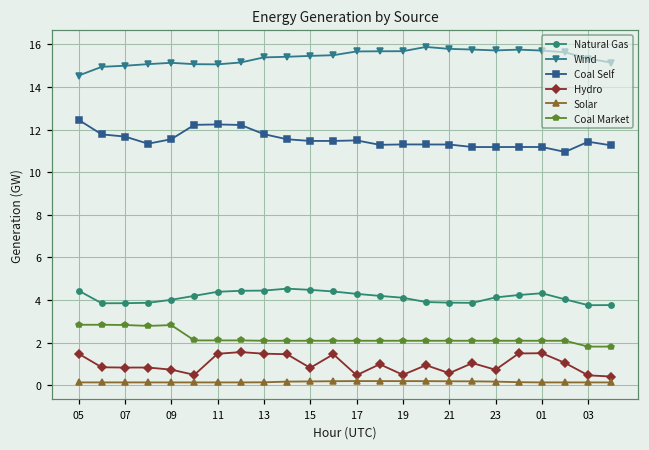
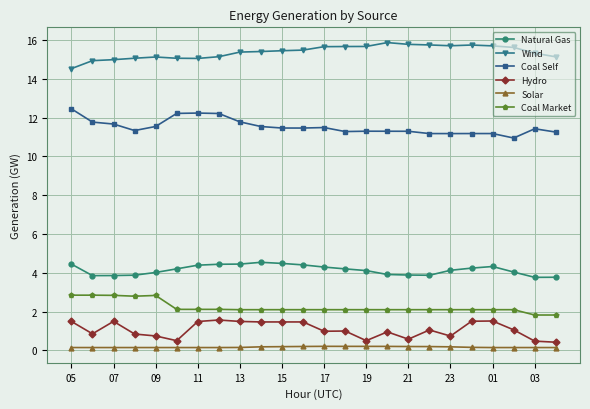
Hydro, 07: 0.8 -> 1.5
Hydro, 15: 0.8 -> 1.5
Hydro, 17: 0.5 -> 1.0
